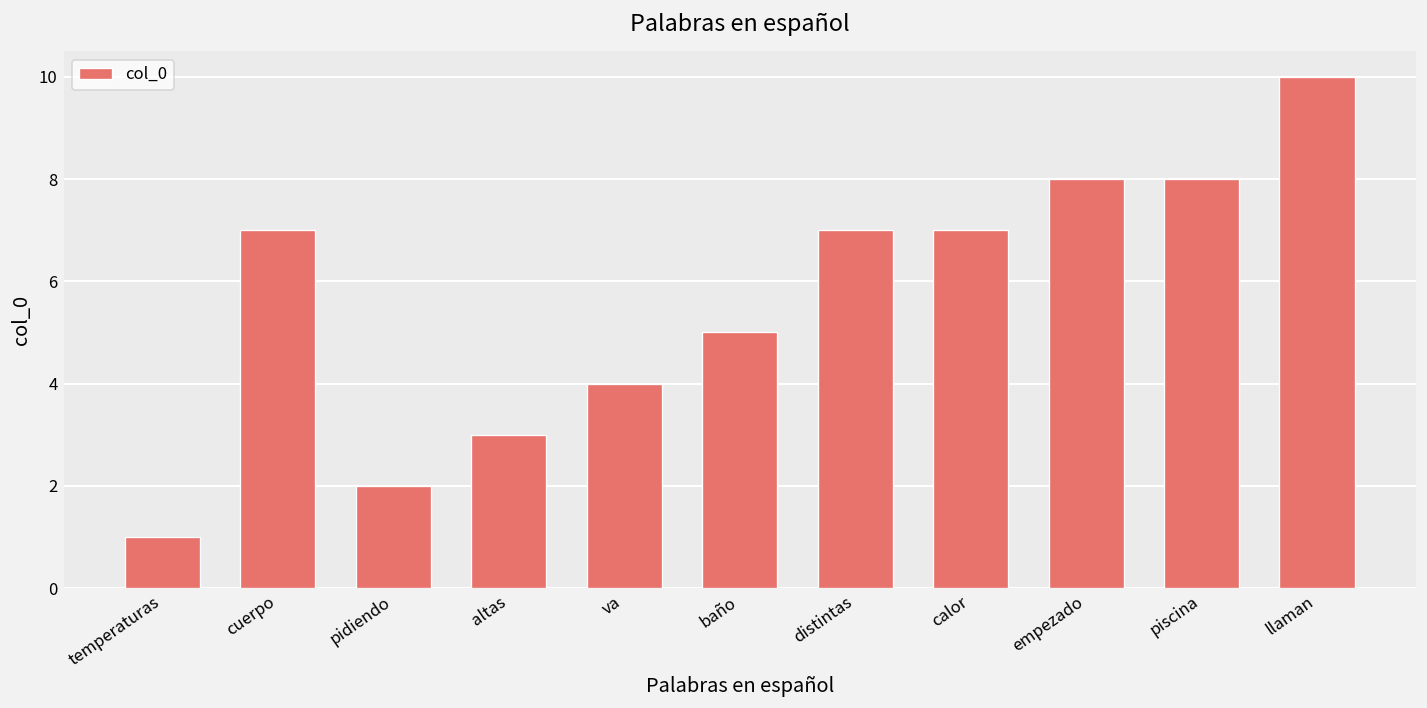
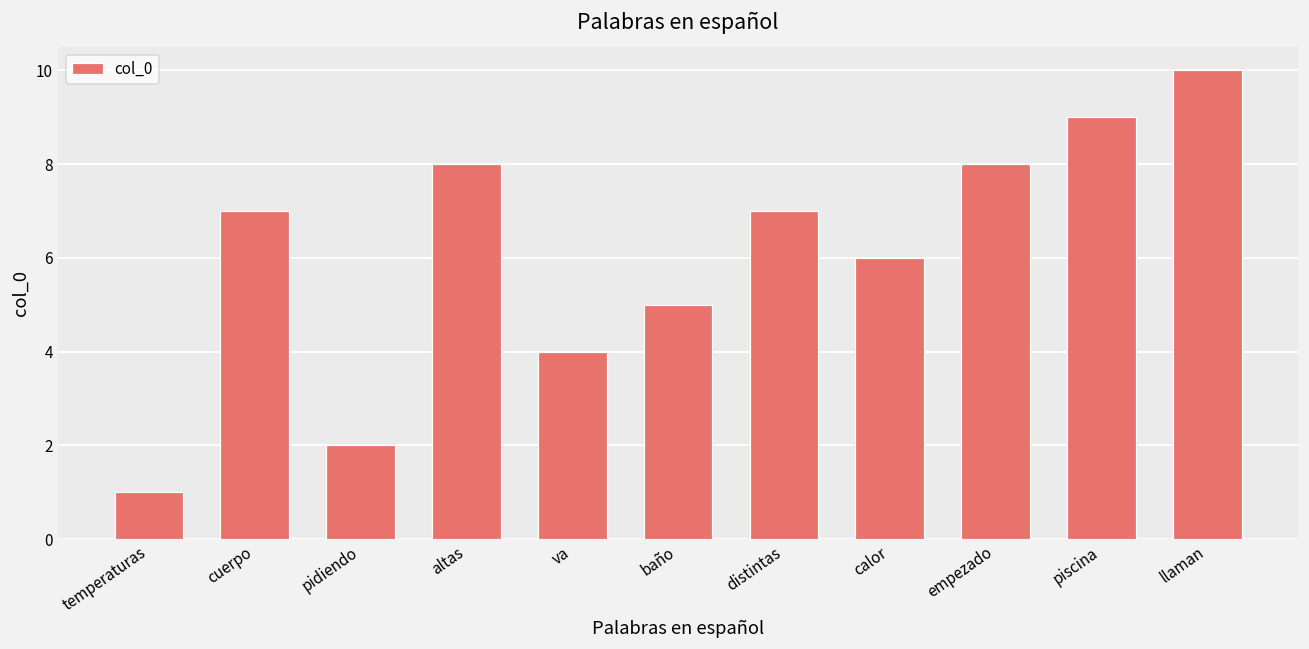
altas: 3 -> 8
calor: 7 -> 6
piscina: 8 -> 9
